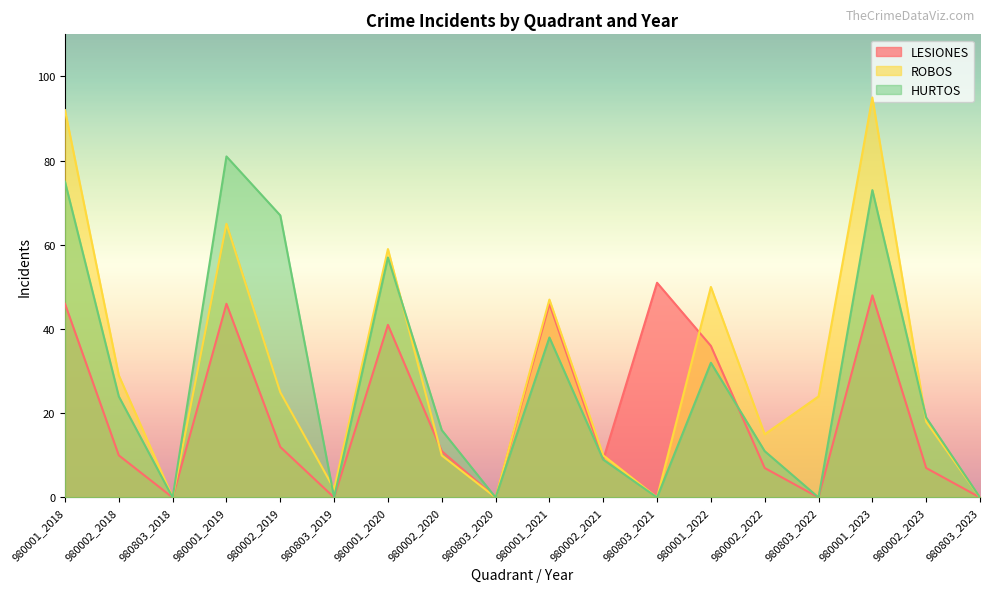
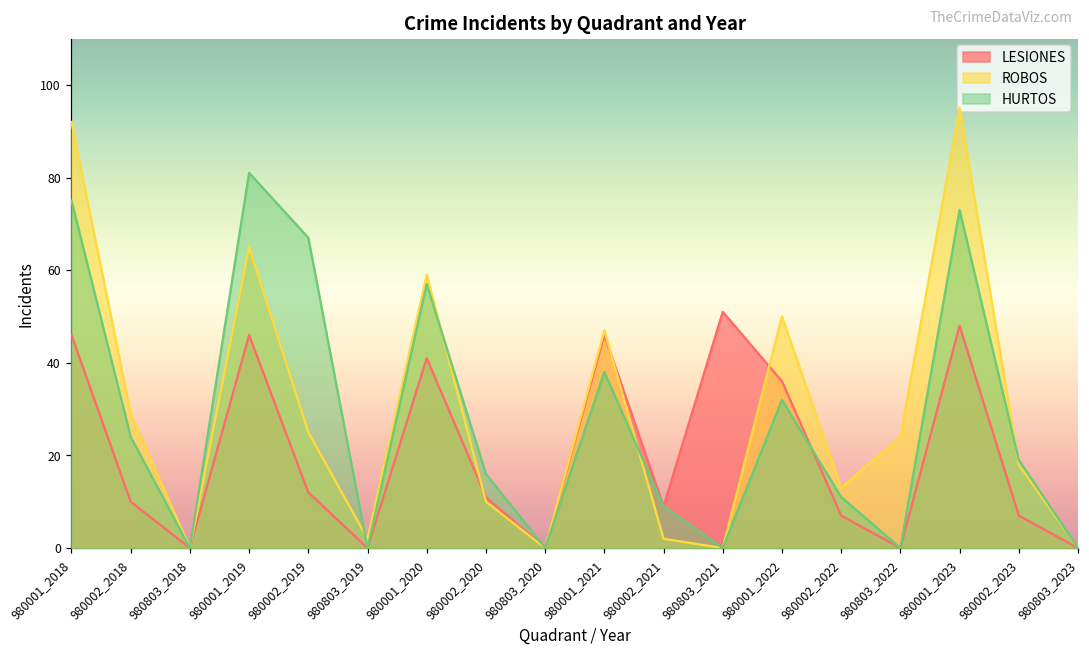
ROBOS, 980002_2021: 10 -> 2
ROBOS, 980002_2022: 15 -> 13
